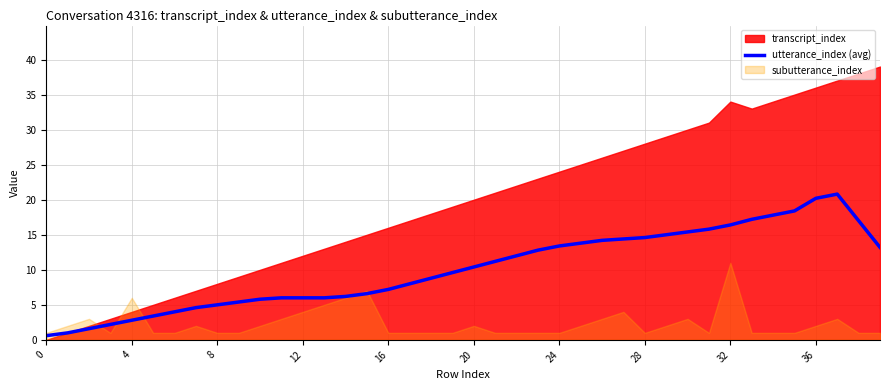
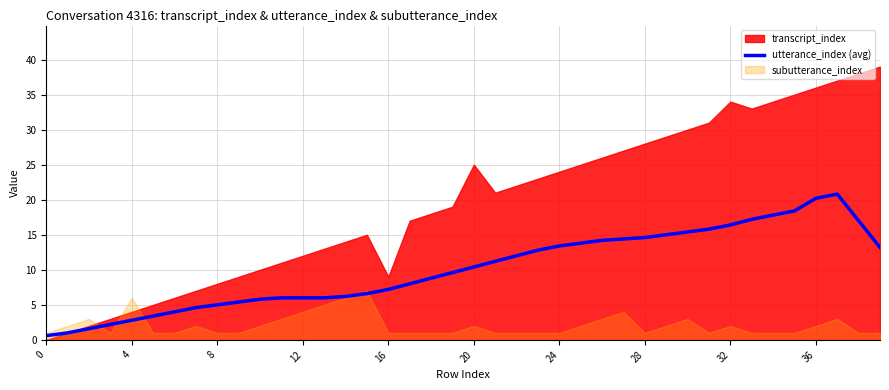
transcript_index, 16: 16 -> 9
transcript_index, 20: 20 -> 25
subutterance_index, 32: 11 -> 2
